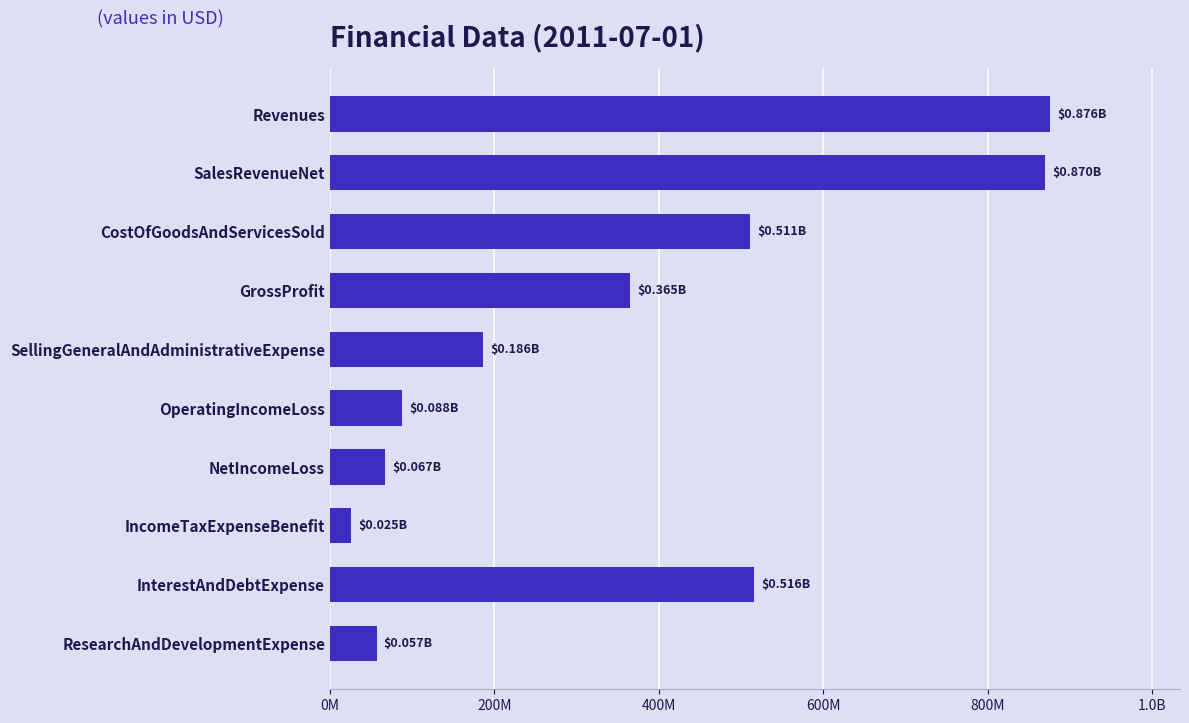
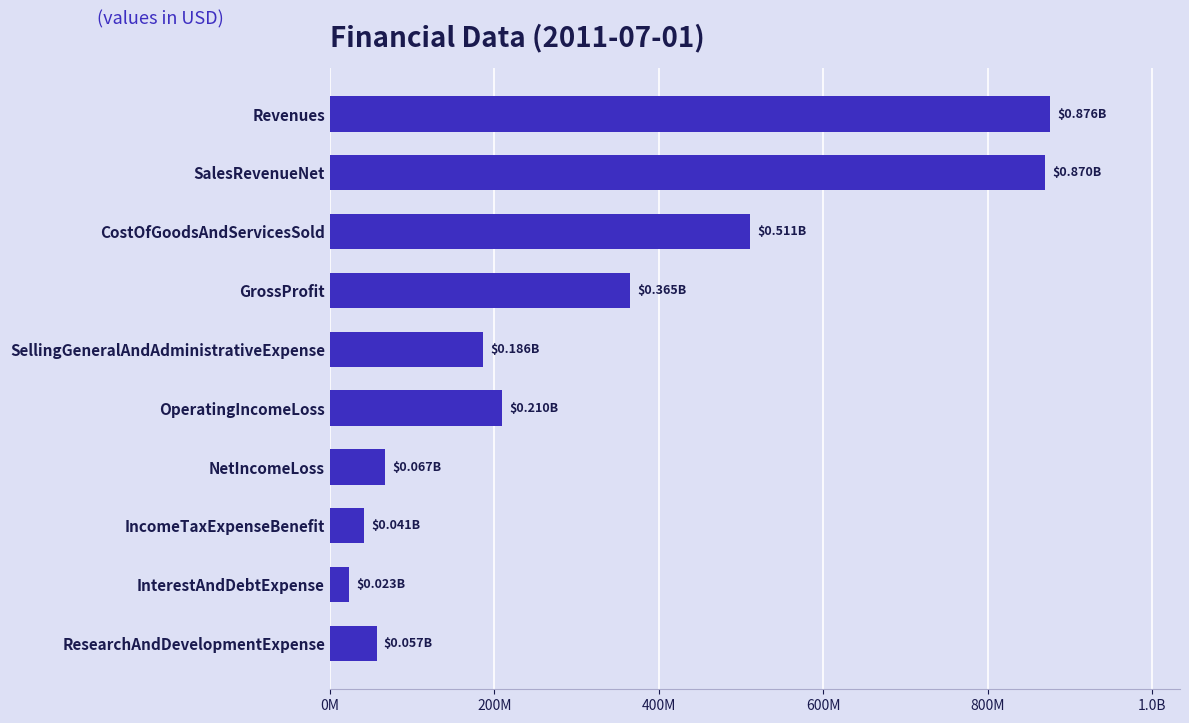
OperatingIncomeLoss: $0.088B -> $0.210B
IncomeTaxExpenseBenefit: $0.025B -> $0.041B
InterestAndDebtExpense: $0.516B -> $0.023B
